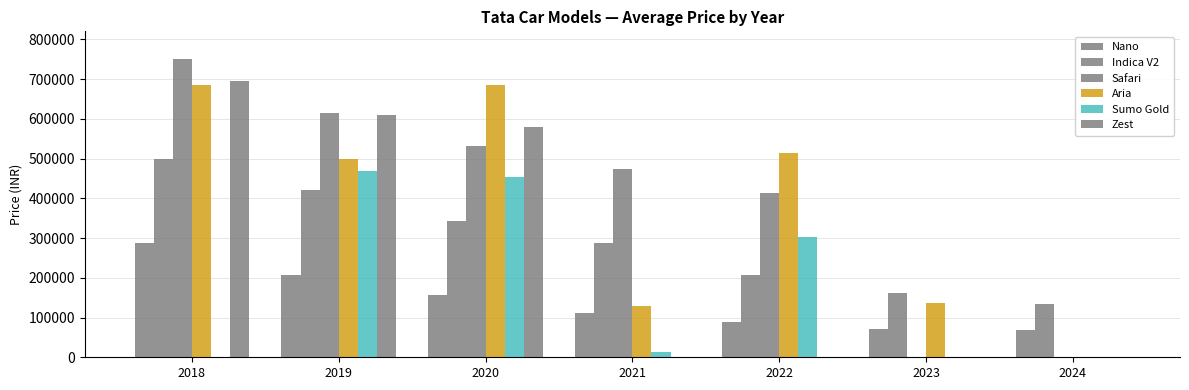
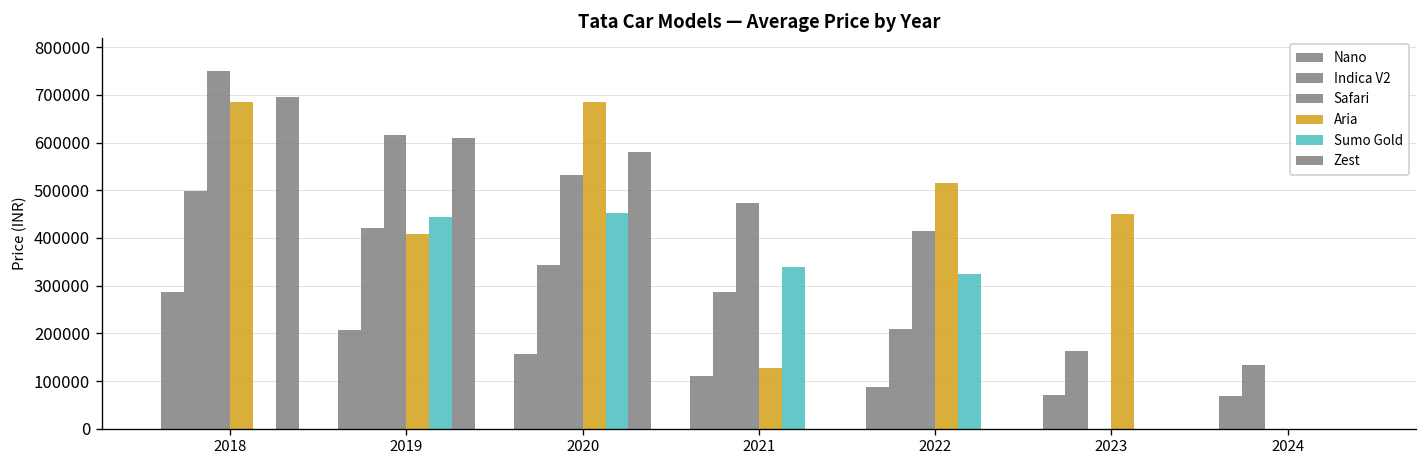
Aria, 2019: 500000 -> 410000
Sumo Gold, 2019: 470000 -> 440000
Sumo Gold, 2021: 10000 -> 340000
Sumo Gold, 2022: 300000 -> 330000
Aria, 2023: 140000 -> 450000
